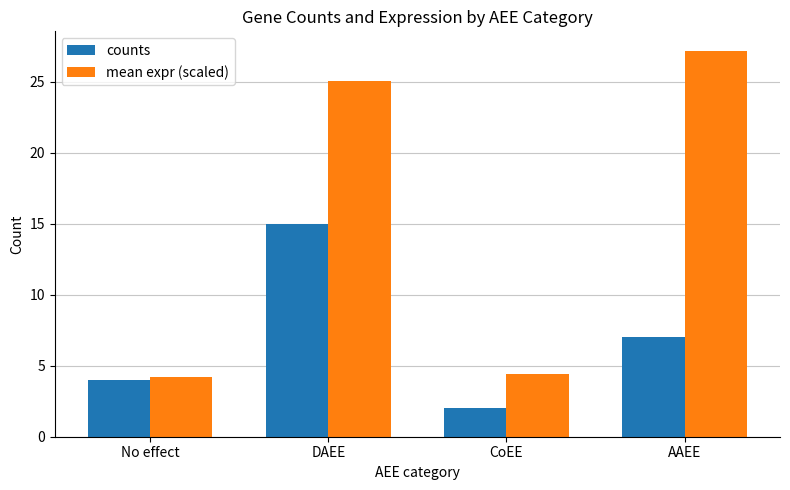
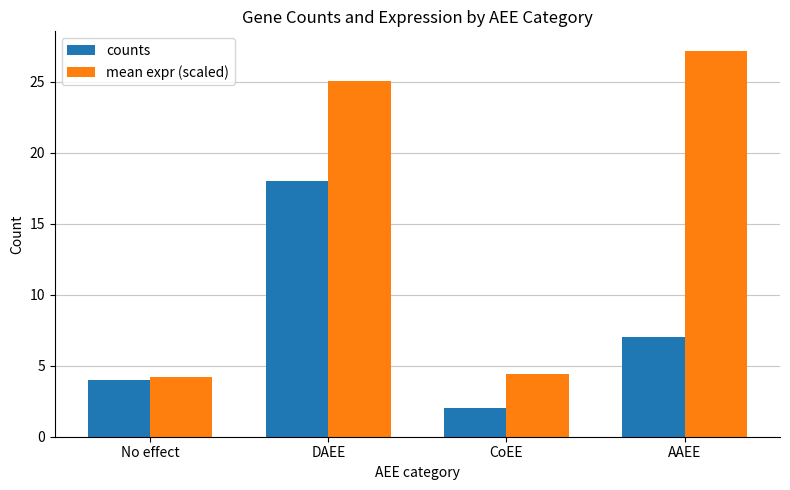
counts, DAEE: 15 -> 18
